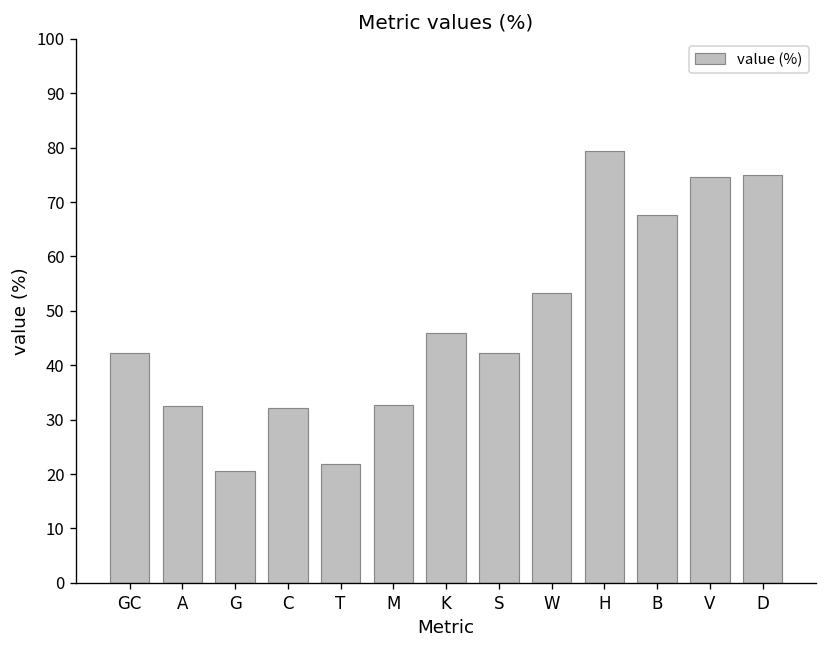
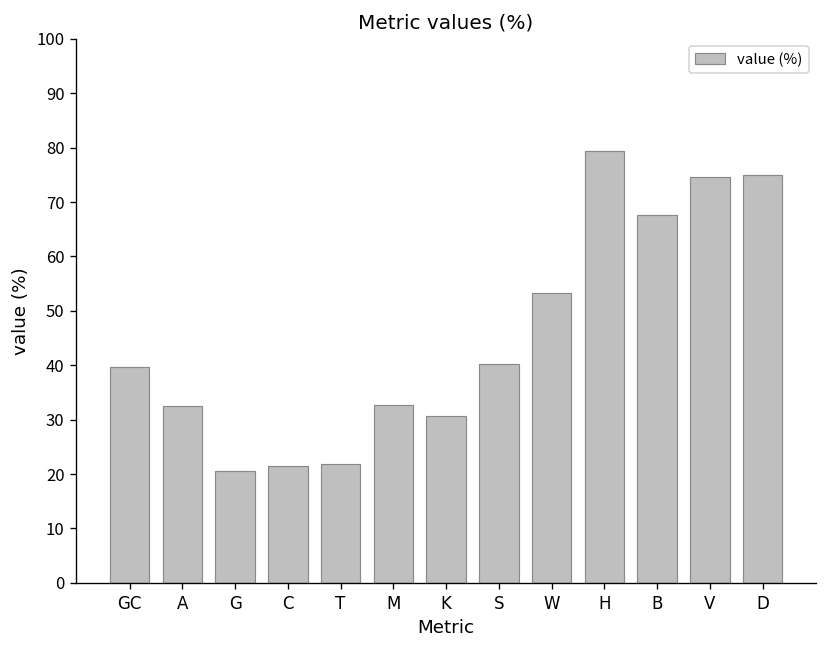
GC: 42 -> 40
C: 32 -> 22
K: 46 -> 31
S: 42 -> 40
